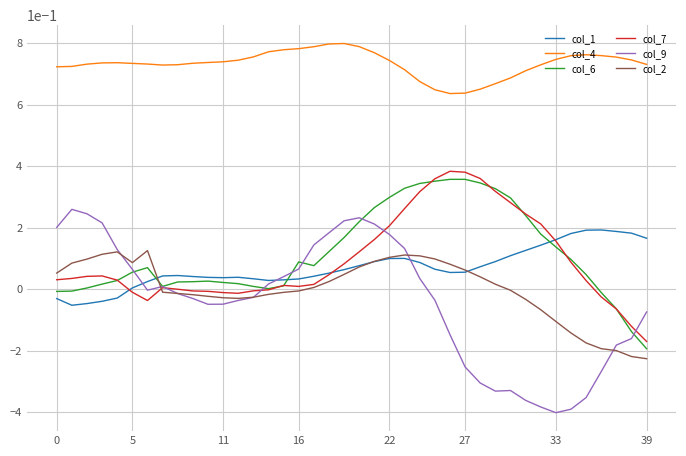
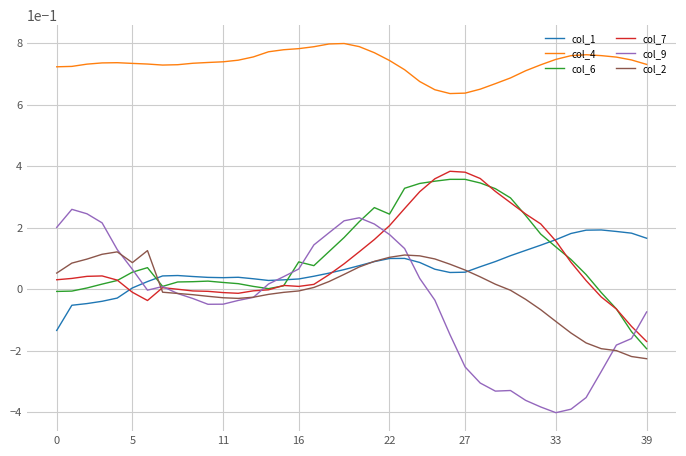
col_1, 0: -0.03 -> -0.13
col_6, 22: 0.30 -> 0.24
